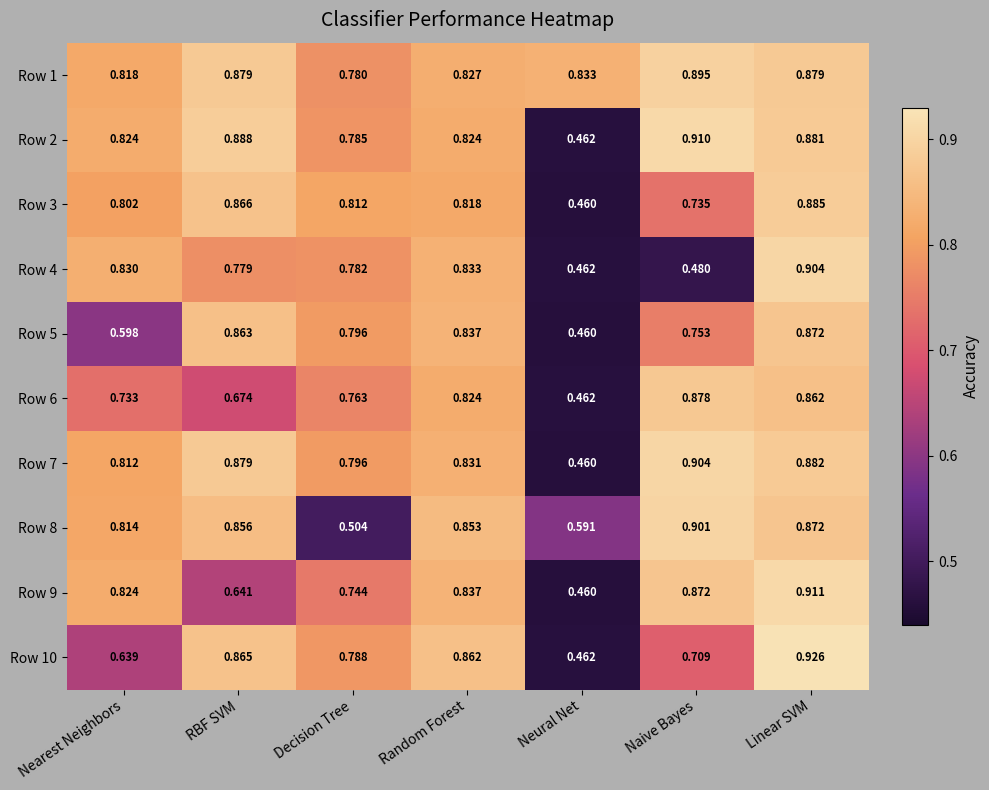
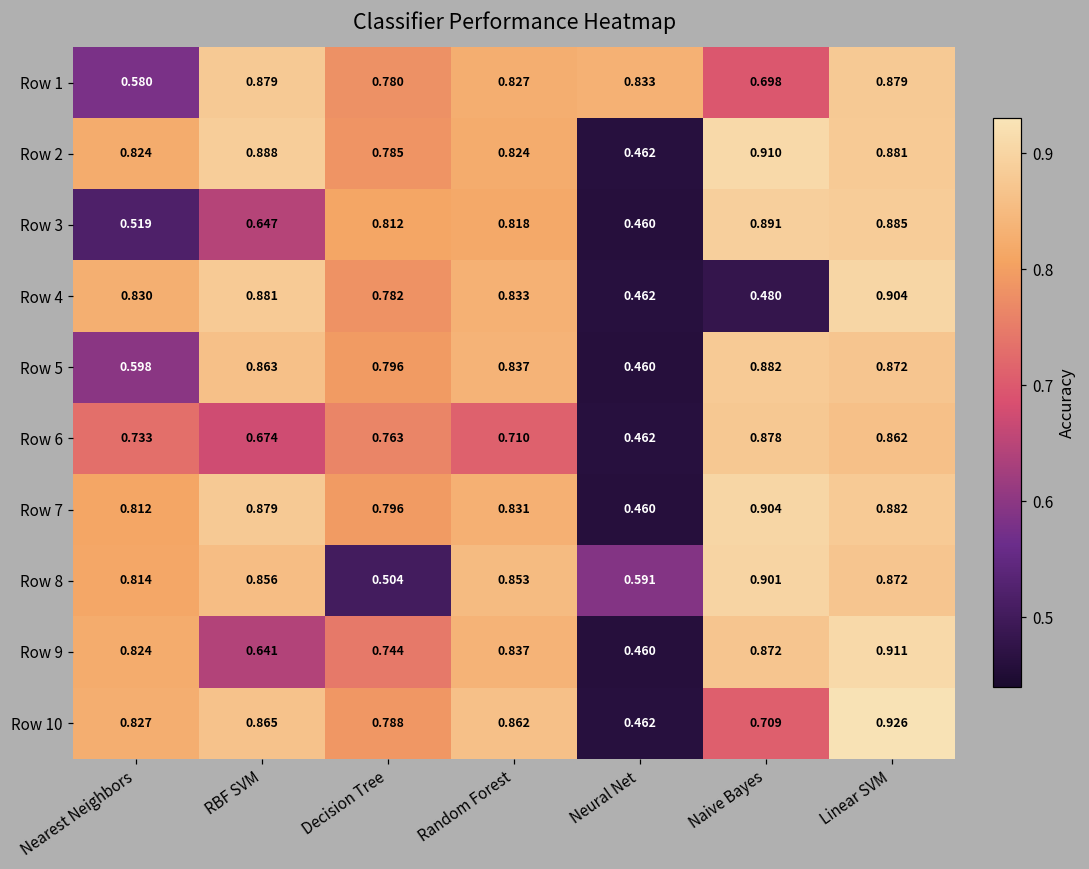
Row 1, Nearest Neighbors: 0.818 -> 0.580
Row 1, Naive Bayes: 0.895 -> 0.698
Row 3, Nearest Neighbors: 0.802 -> 0.519
Row 3, RBF SVM: 0.866 -> 0.647
Row 3, Naive Bayes: 0.735 -> 0.891
Row 4, RBF SVM: 0.779 -> 0.881
Row 5, Naive Bayes: 0.753 -> 0.882
Row 6, Random Forest: 0.824 -> 0.710
Row 10, Nearest Neighbors: 0.639 -> 0.827
